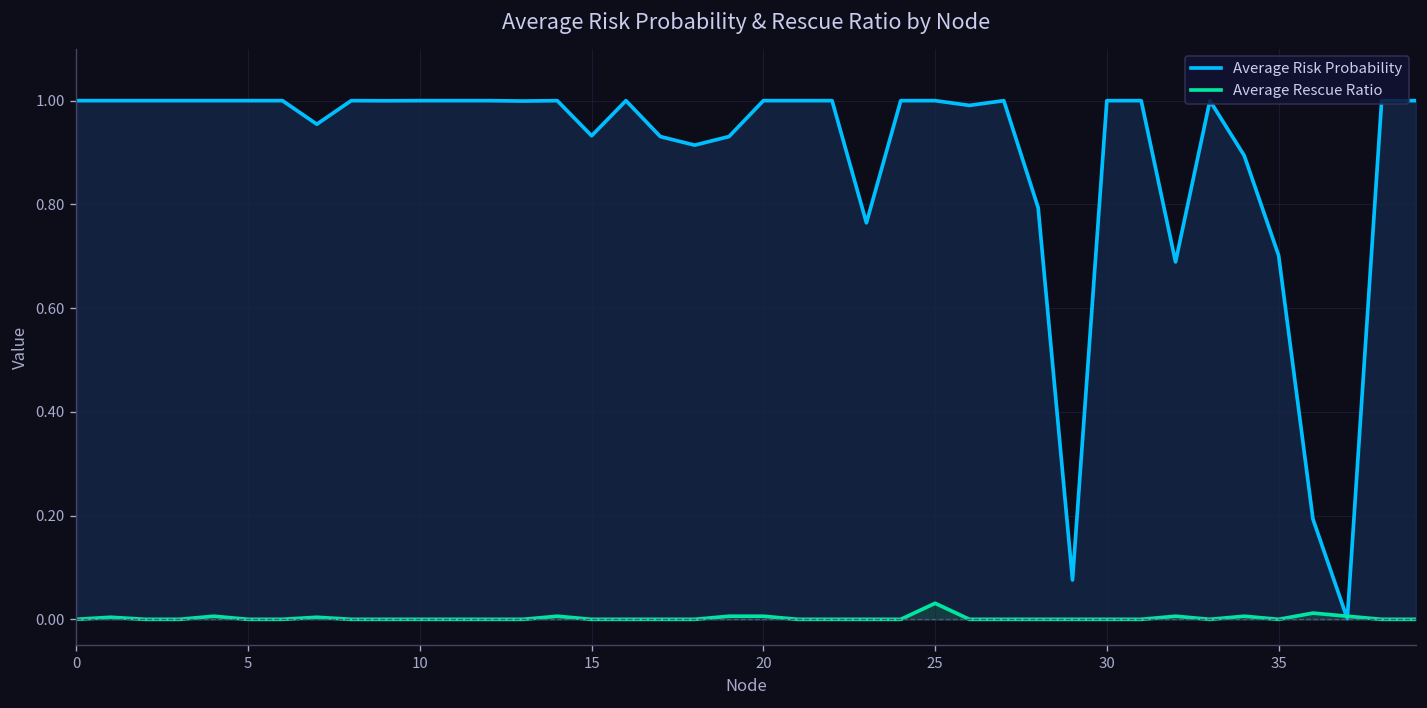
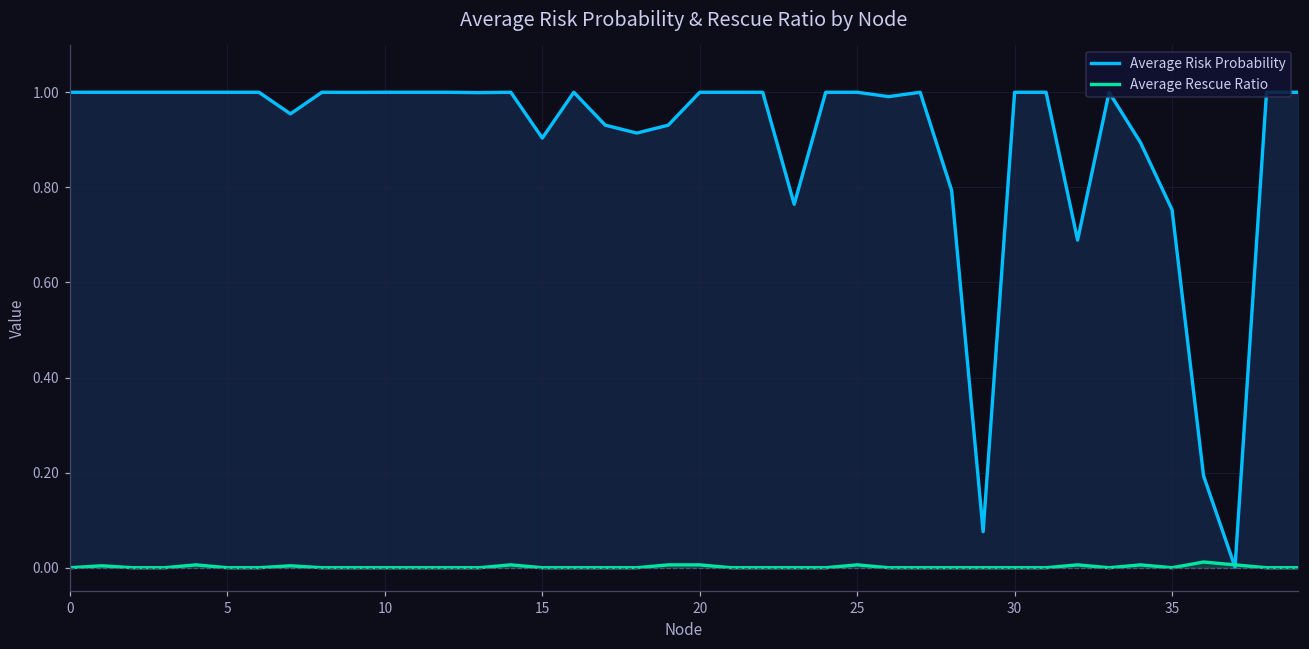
Average Risk Probability, 15: 0.93 -> 0.90
Average Rescue Ratio, 25: 0.03 -> 0.01
Average Risk Probability, 35: 0.70 -> 0.75
